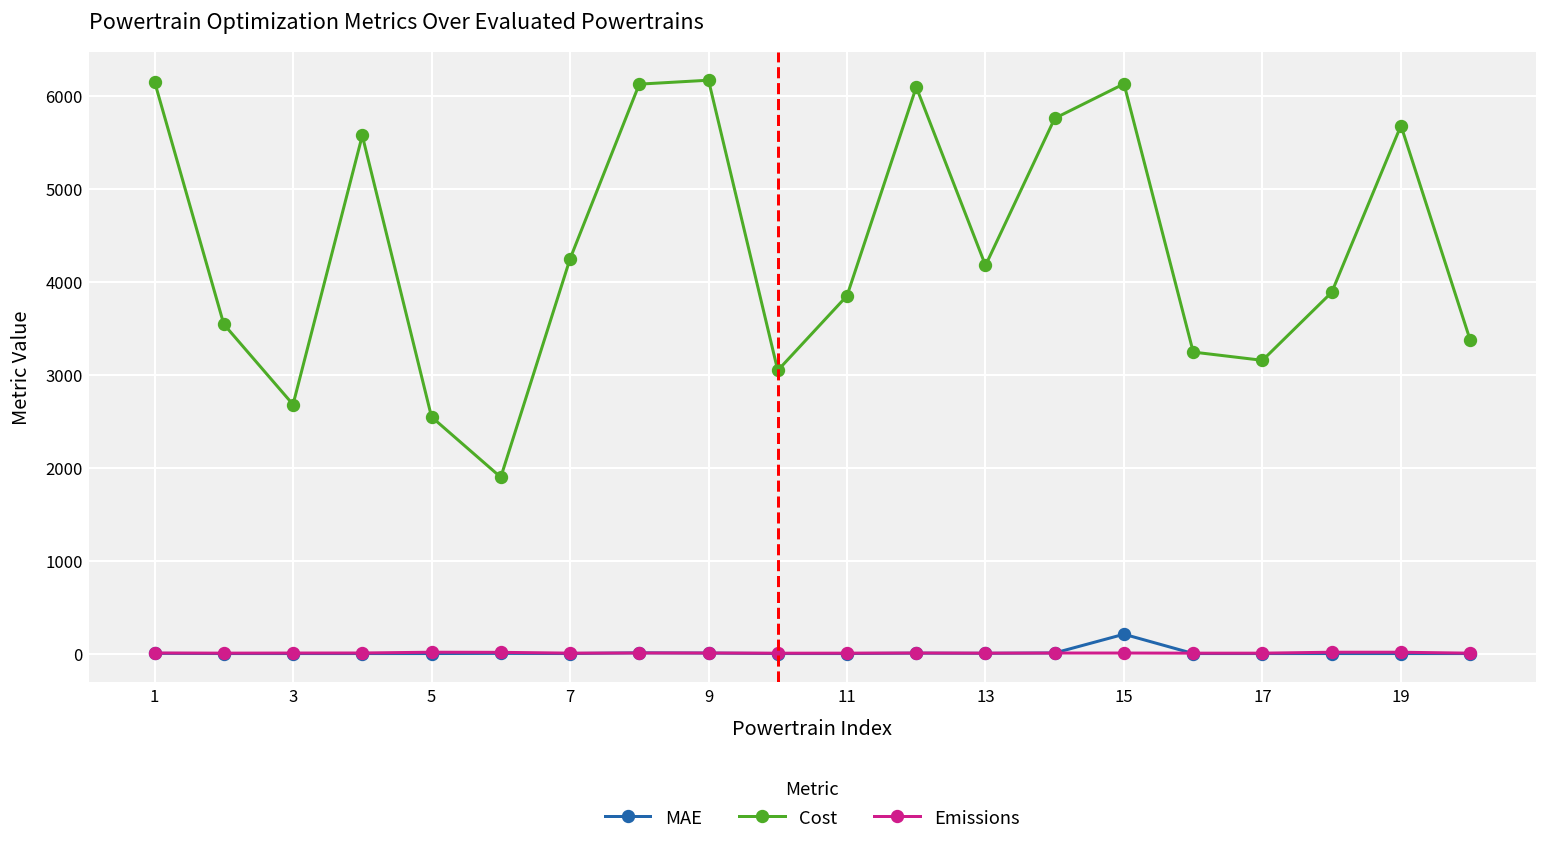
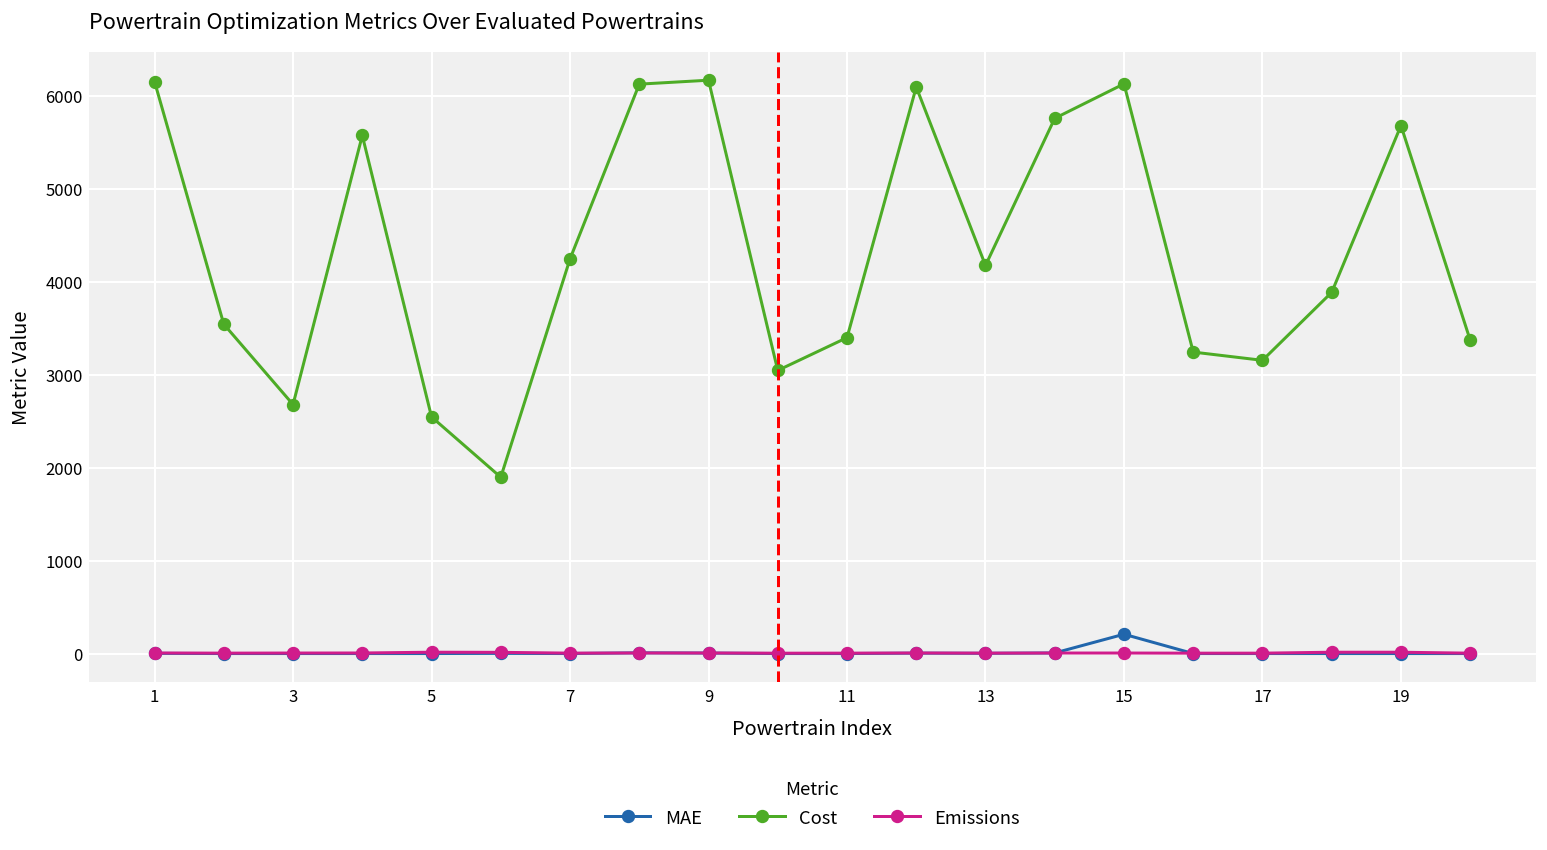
Cost, 11: 3800 -> 3400
